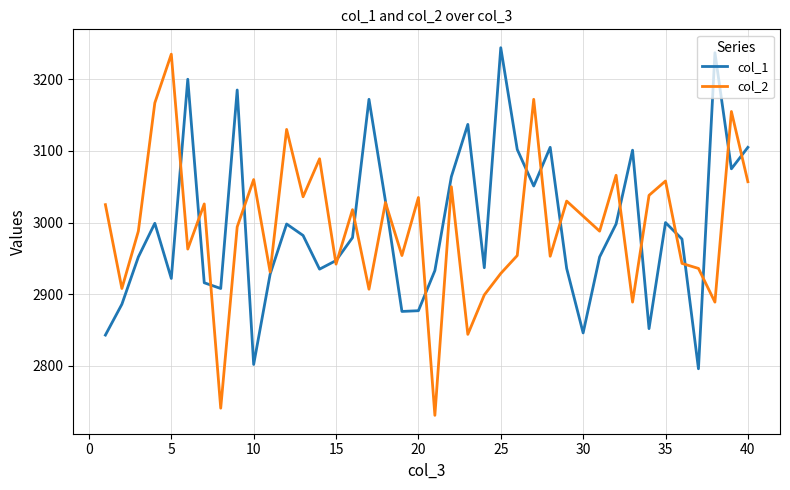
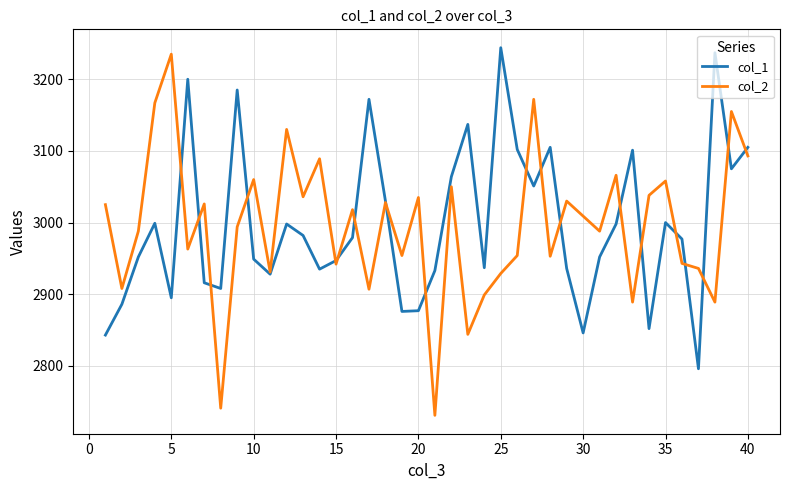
col_1, 5: 2920 -> 2900
col_1, 10: 2800 -> 2950
col_2, 40: 3060 -> 3090
